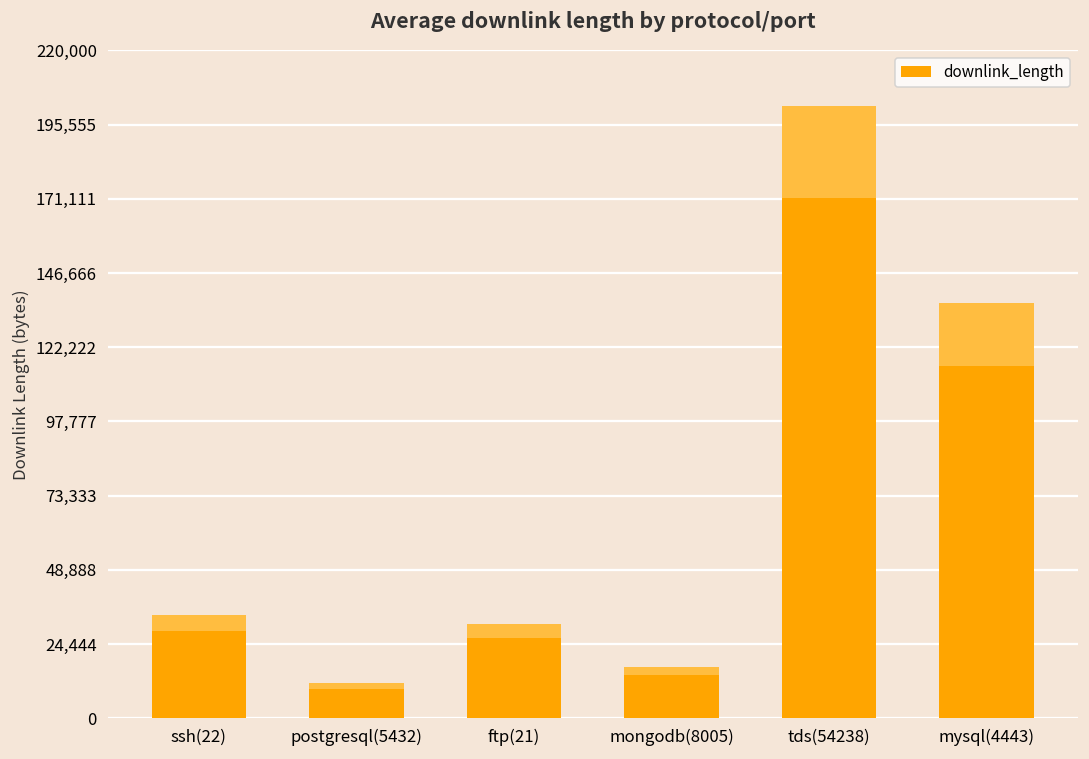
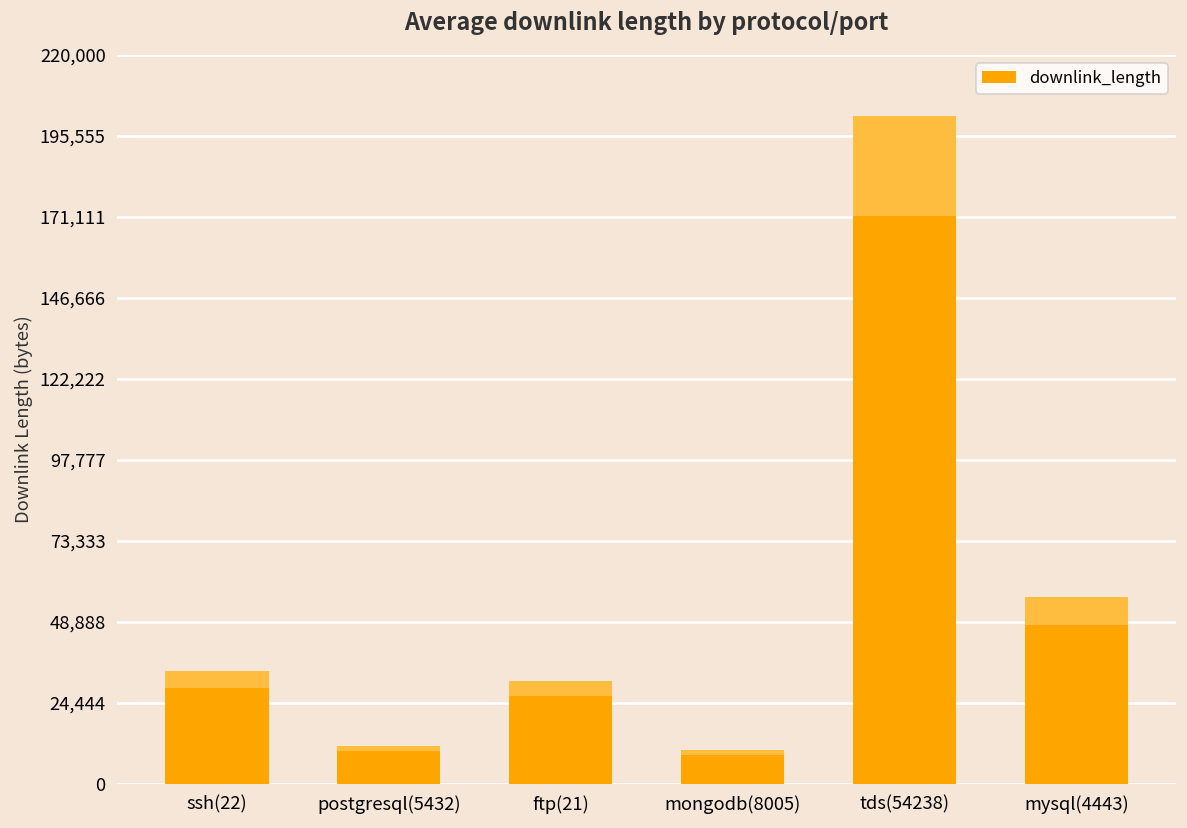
downlink_length, mongodb(8005): 17,000 -> 10,000
downlink_length, mysql(4443): 137,000 -> 56,000
